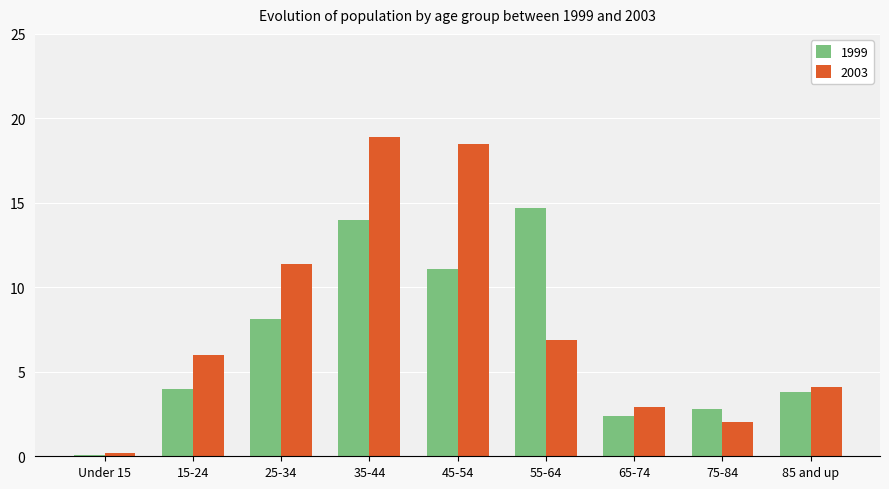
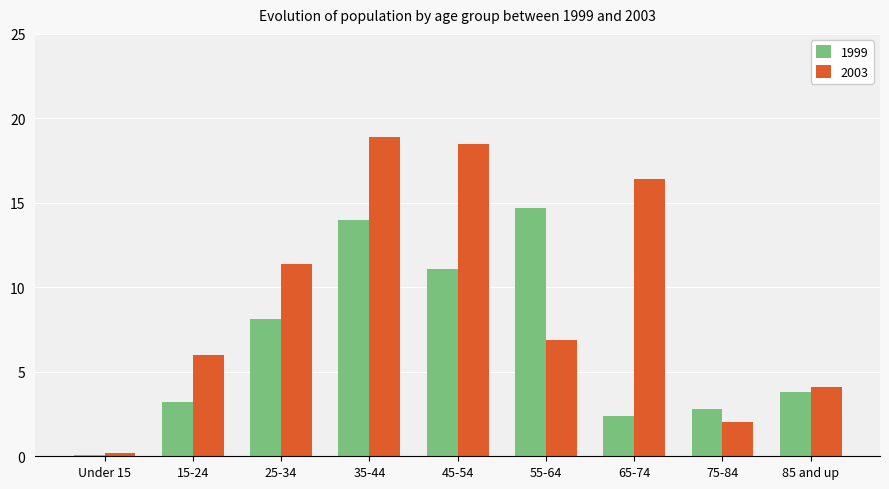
1999, 15-24: 4.0 -> 3.2
2003, 65-74: 2.9 -> 16.4
